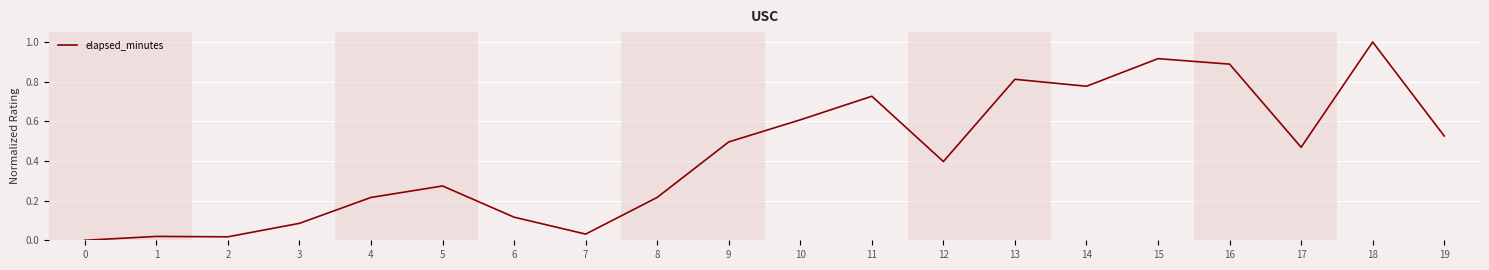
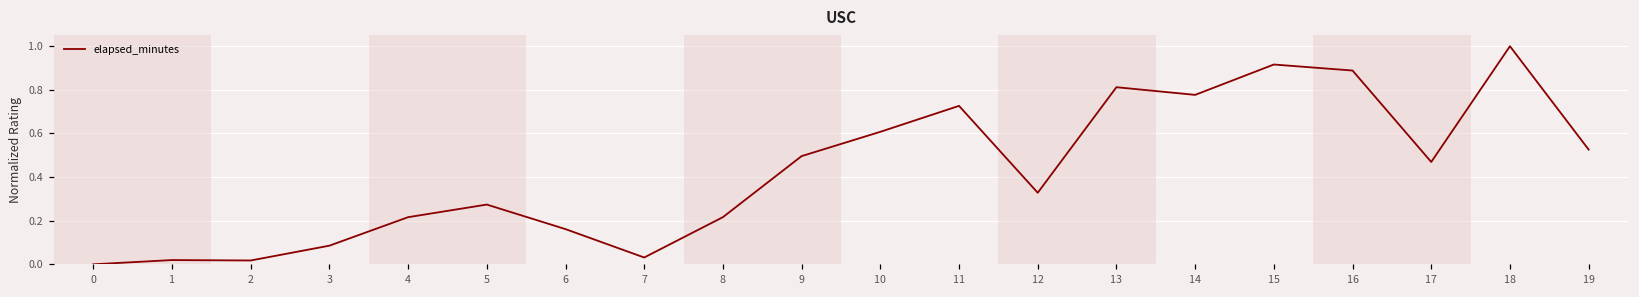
6: 0.12 -> 0.16
12: 0.40 -> 0.33
